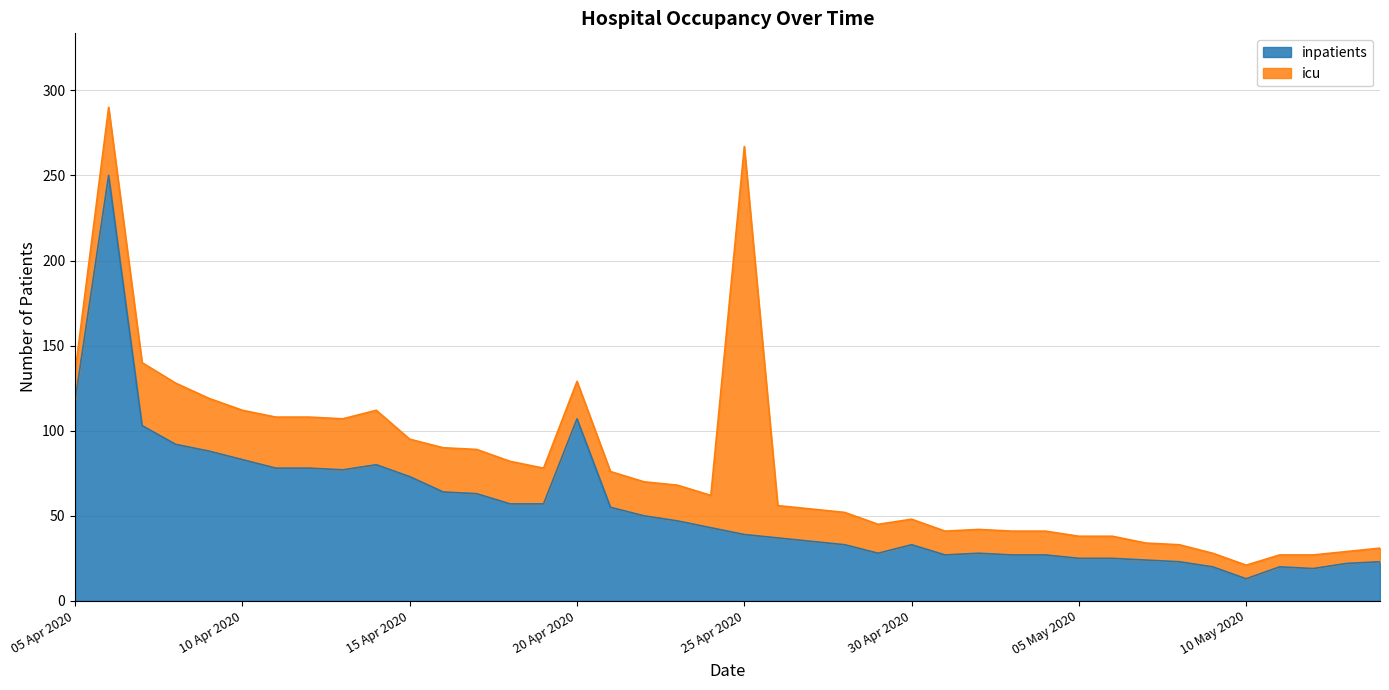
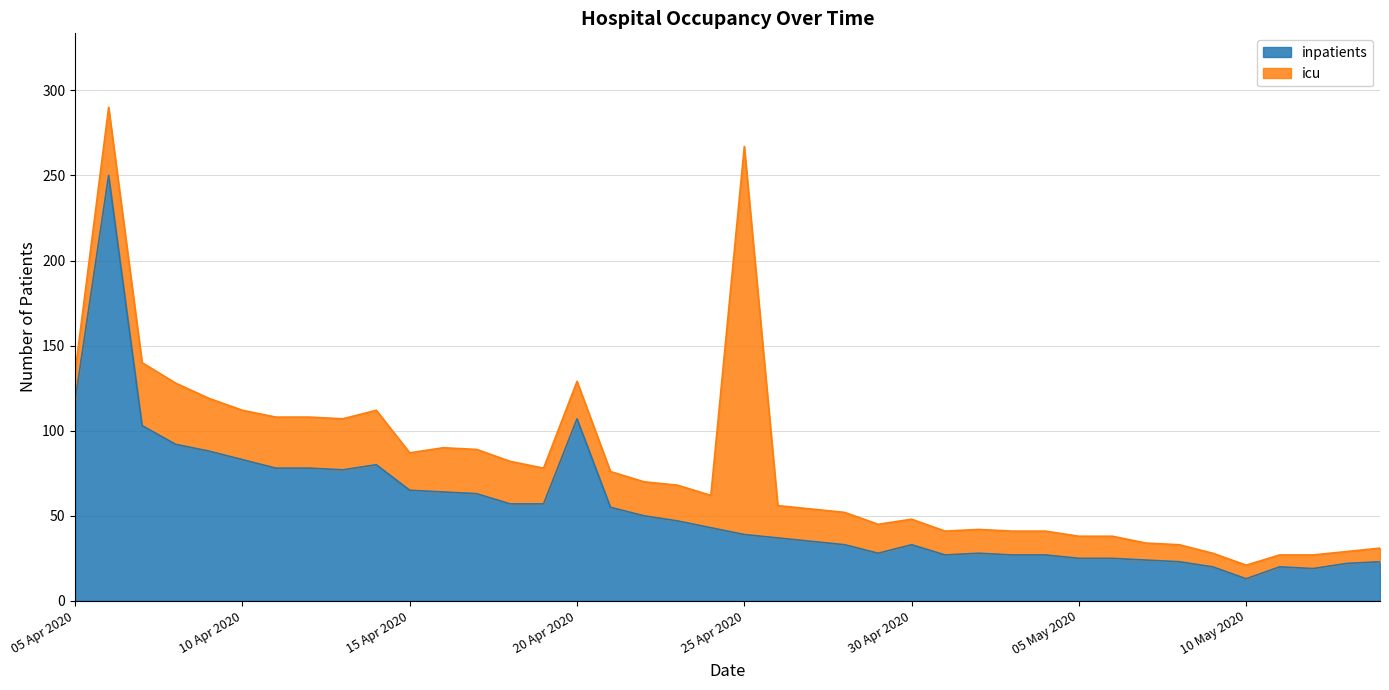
inpatients, 15 Apr 2020: 73 -> 65
